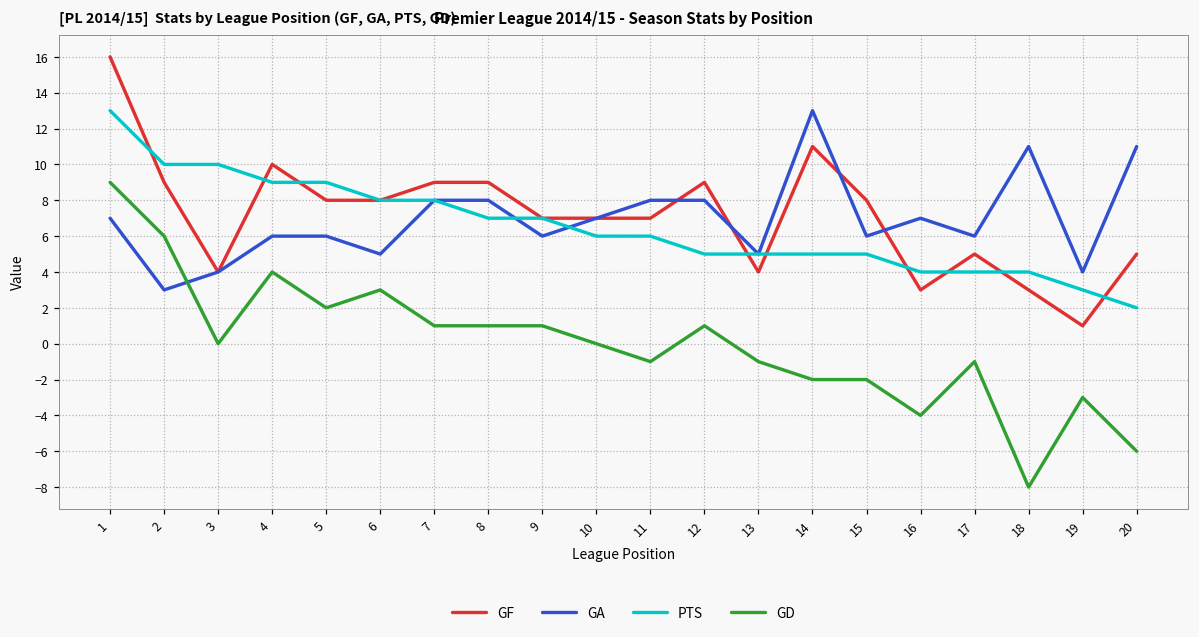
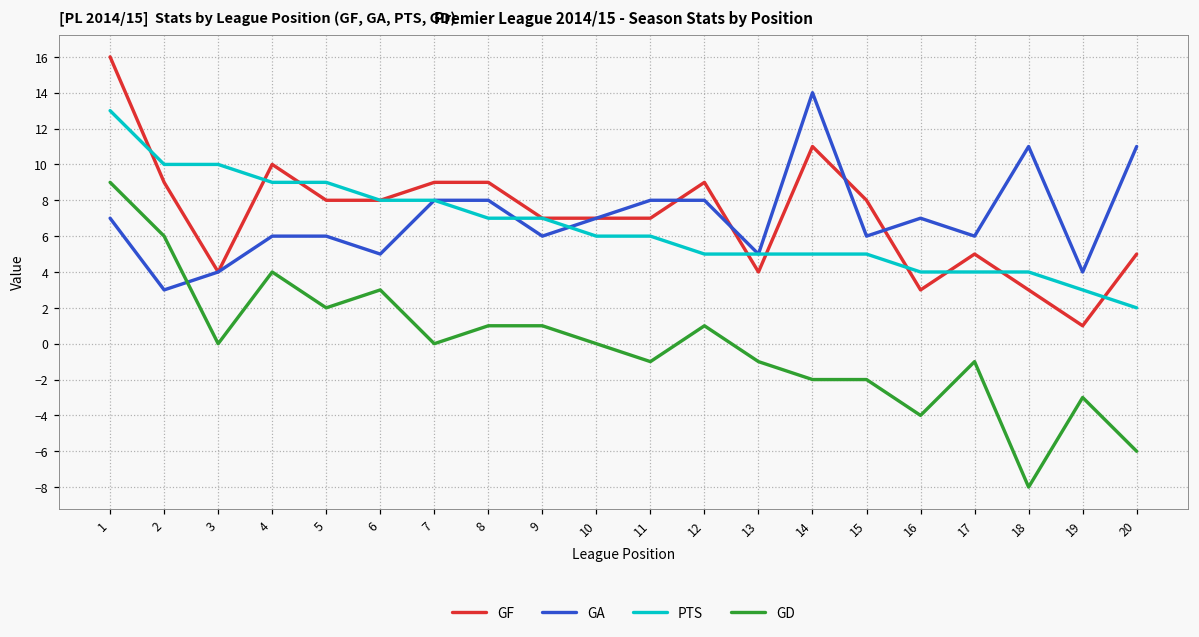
GD, 7: 1 -> 0
GA, 14: 13 -> 14
